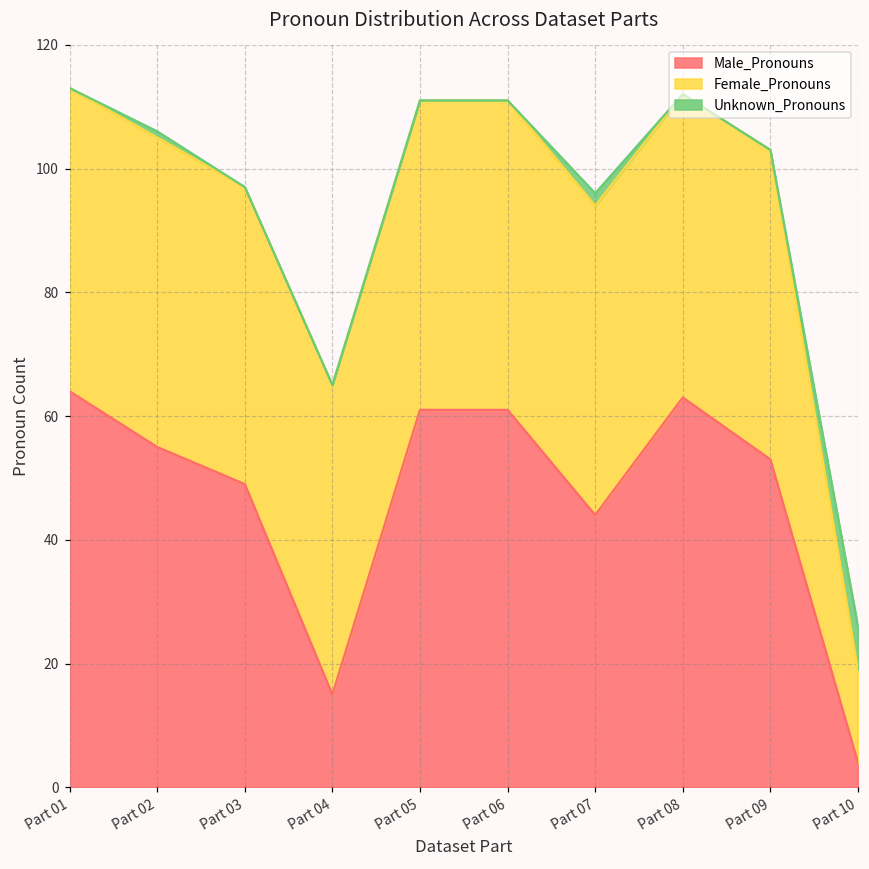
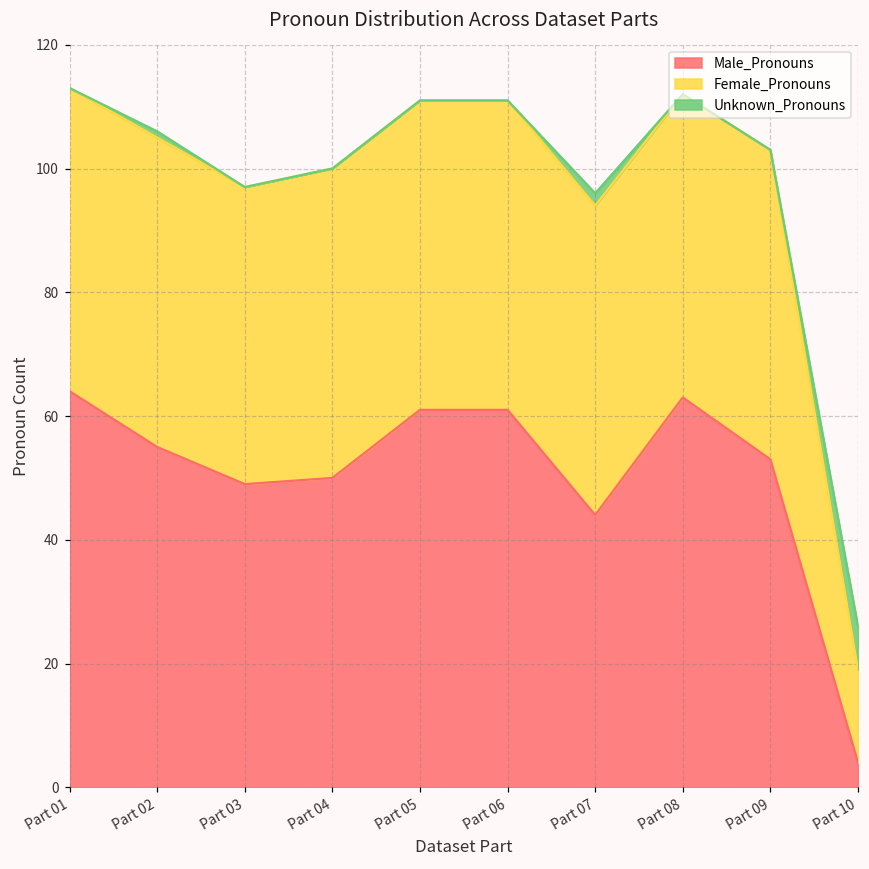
Male_Pronouns, Part 04: 15 -> 50
